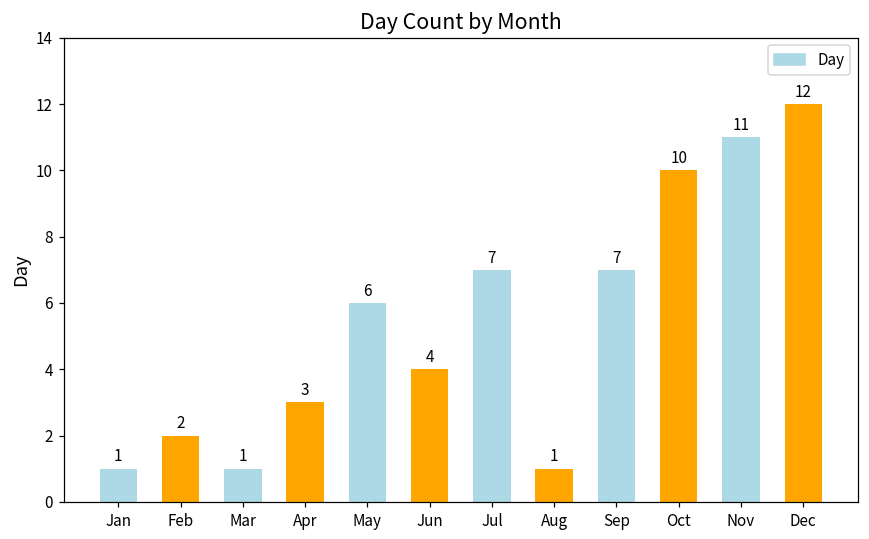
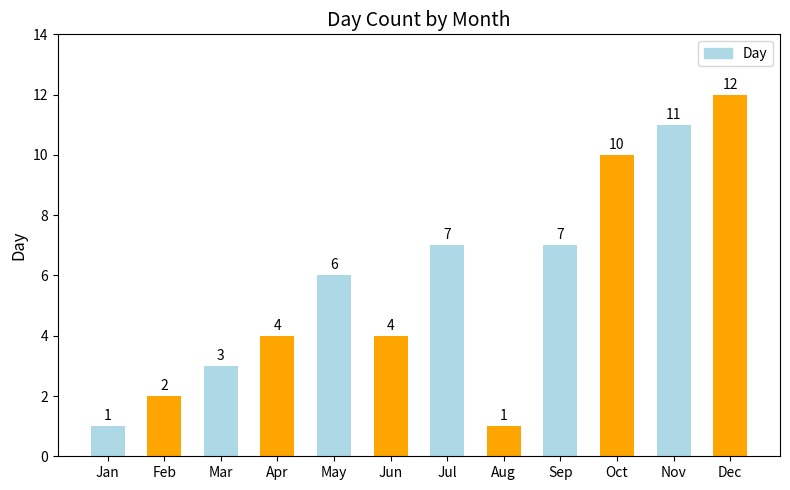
Mar: 1 -> 3
Apr: 3 -> 4
